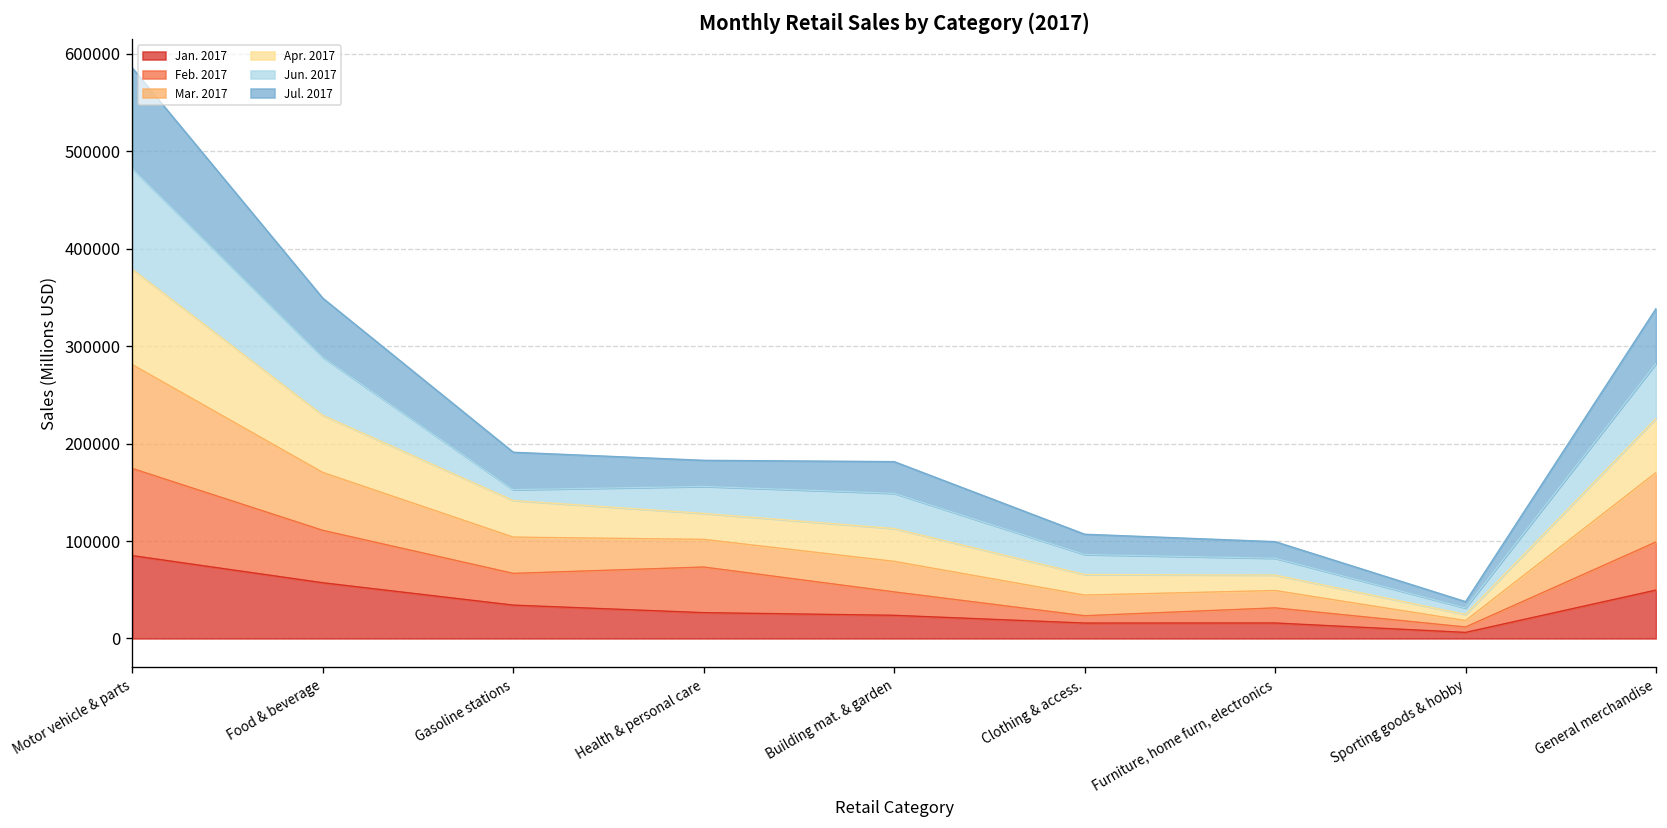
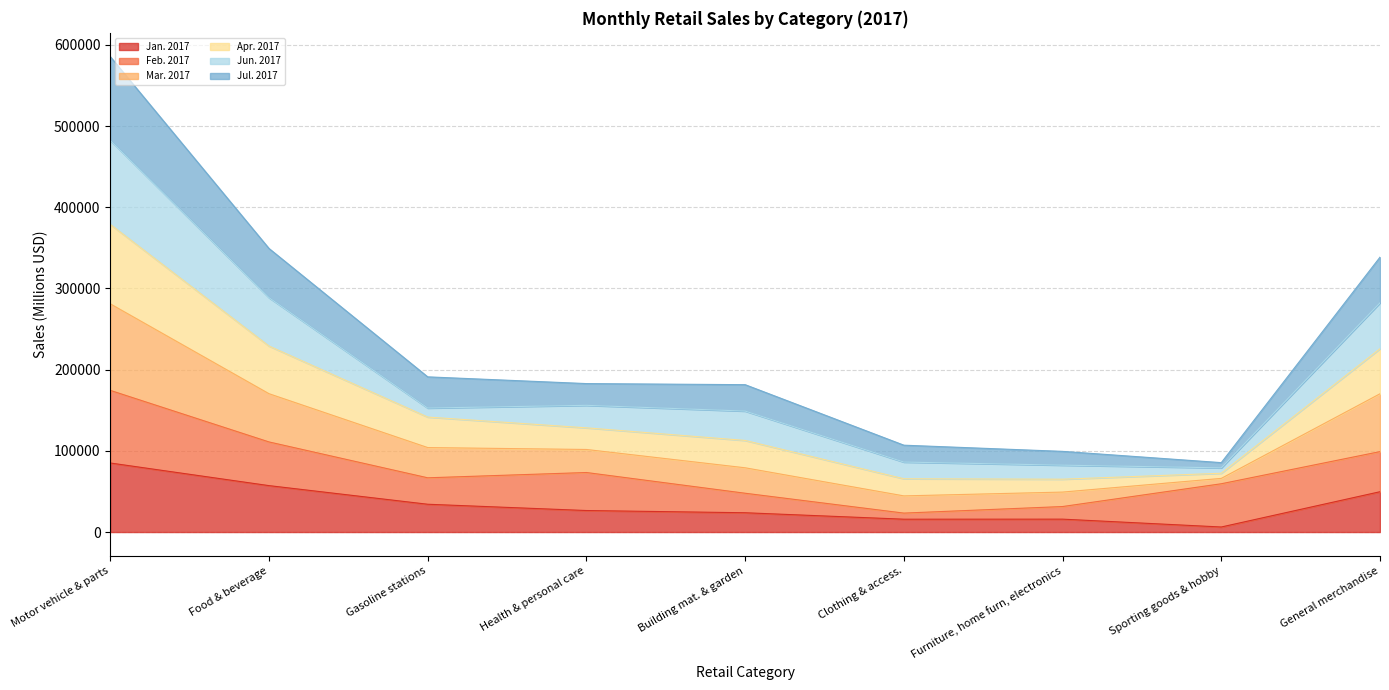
Feb. 2017, Sporting goods & hobby: 10000 -> 50000
